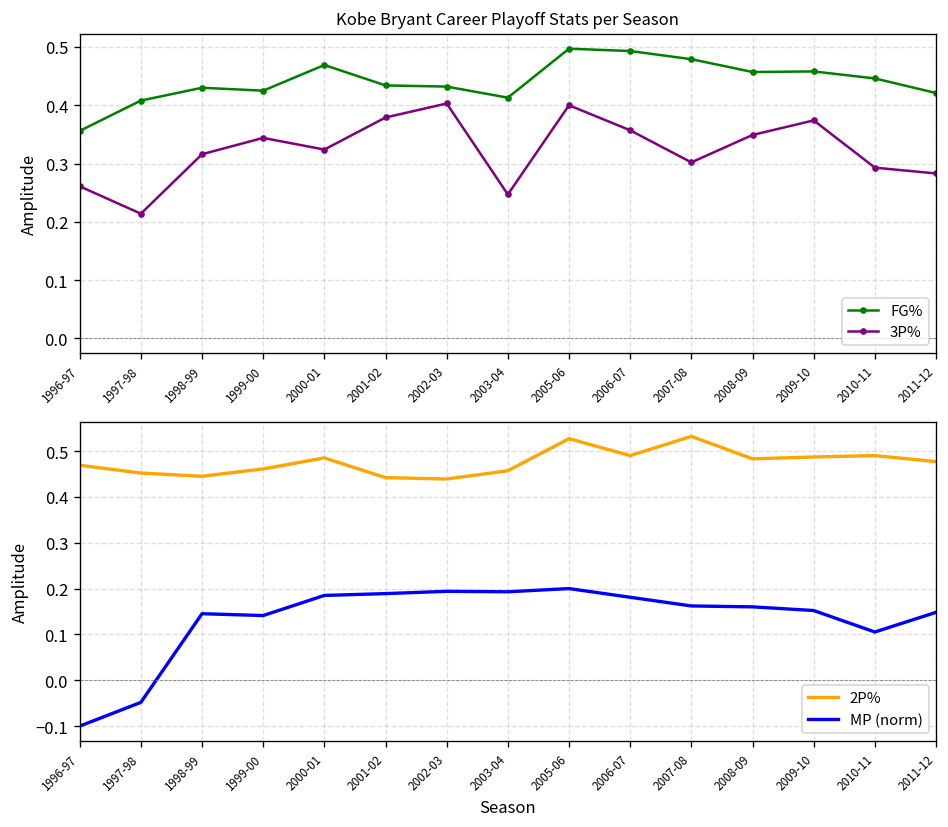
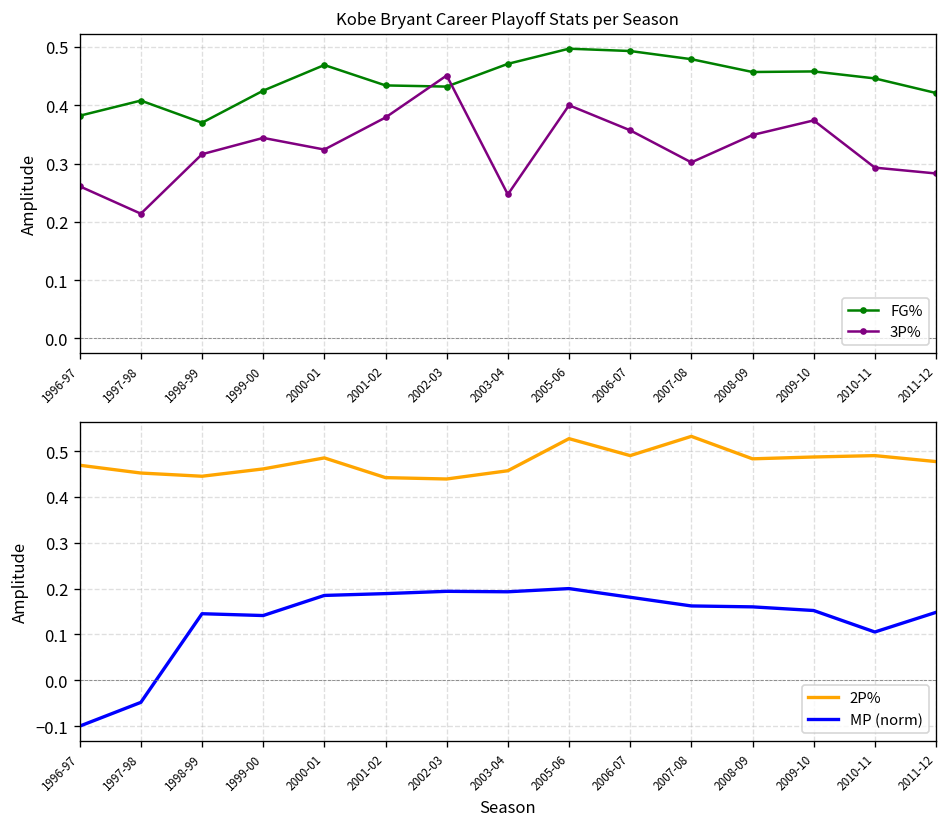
Kobe Bryant Career Playoff Stats per Season, FG%, 1996-97: 0.36 -> 0.38
Kobe Bryant Career Playoff Stats per Season, FG%, 1998-99: 0.43 -> 0.37
Kobe Bryant Career Playoff Stats per Season, 3P%, 2002-03: 0.40 -> 0.45
Kobe Bryant Career Playoff Stats per Season, FG%, 2003-04: 0.41 -> 0.47
